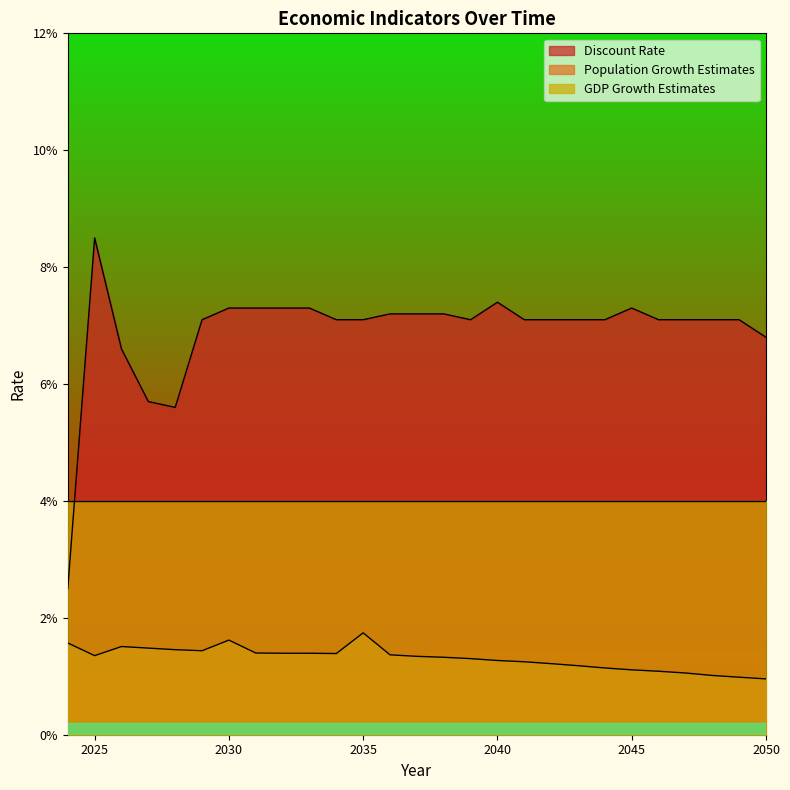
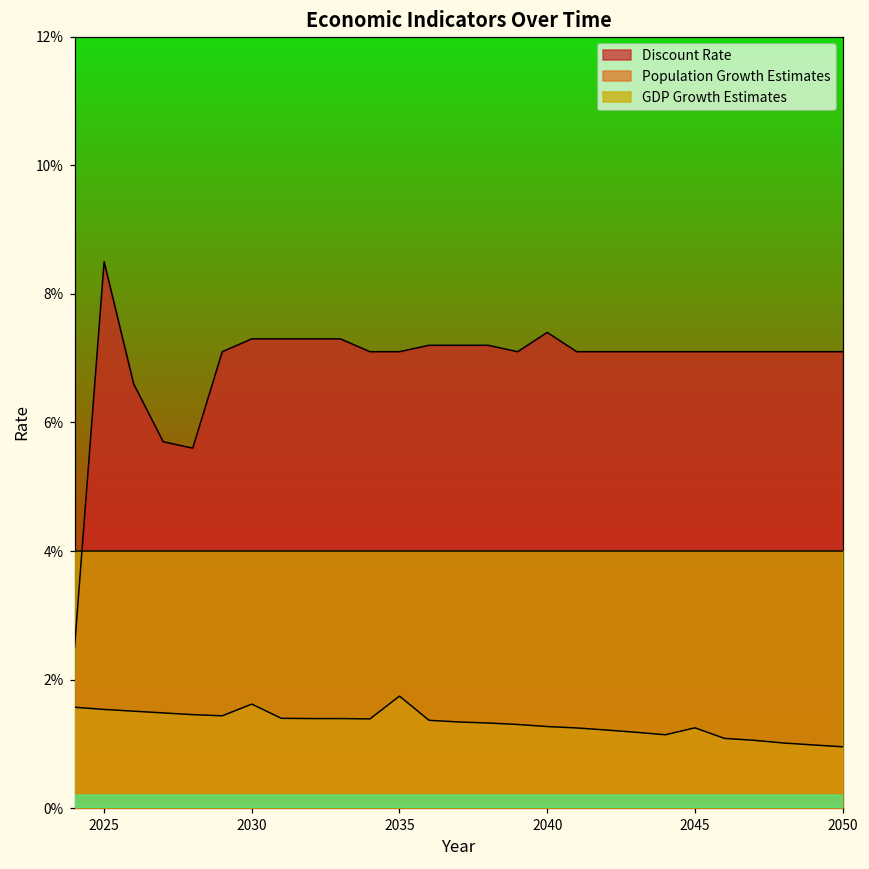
Population Growth Estimates, 2025: 1.4% -> 1.5%
Discount Rate, 2045: 7.3% -> 7.1%
Population Growth Estimates, 2045: 1.1% -> 1.3%
Discount Rate, 2050: 6.8% -> 7.1%
